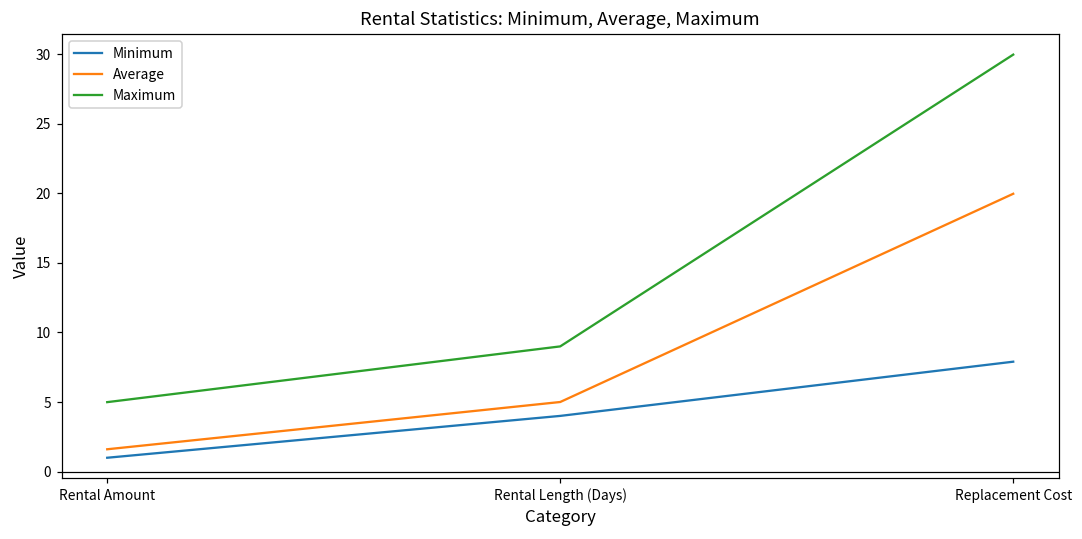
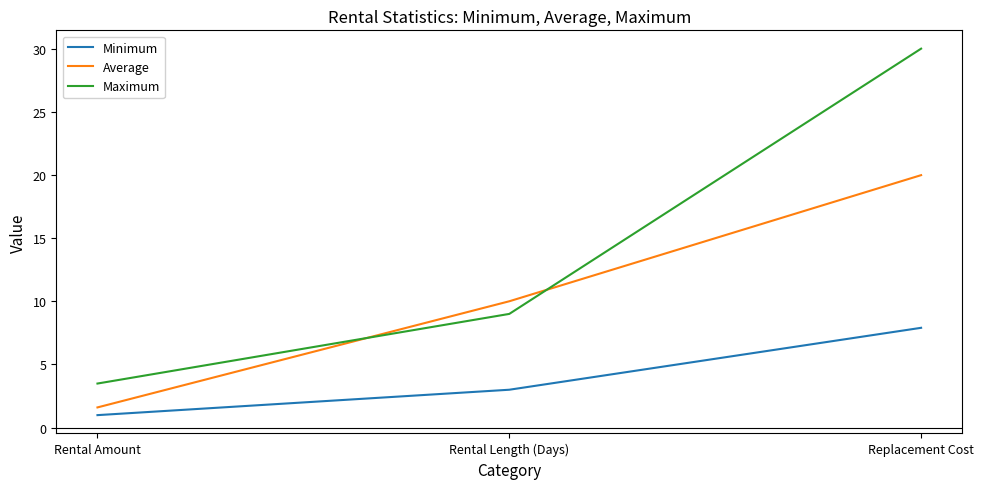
Maximum, Rental Amount: 5.0 -> 3.5
Minimum, Rental Length (Days): 4 -> 3
Average, Rental Length (Days): 5 -> 10
